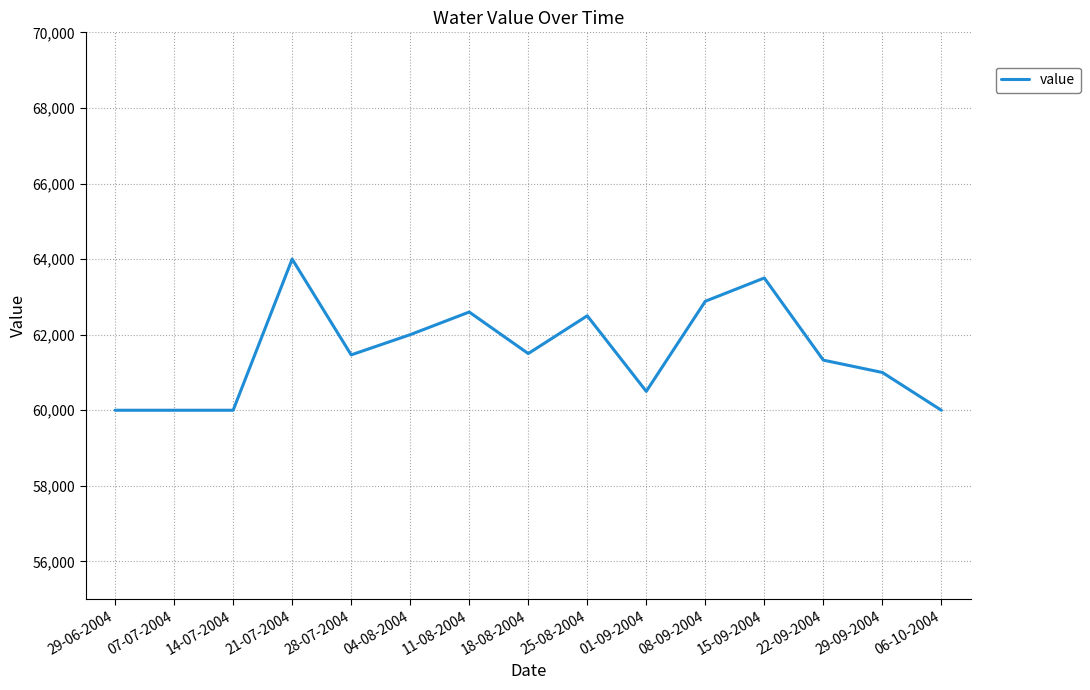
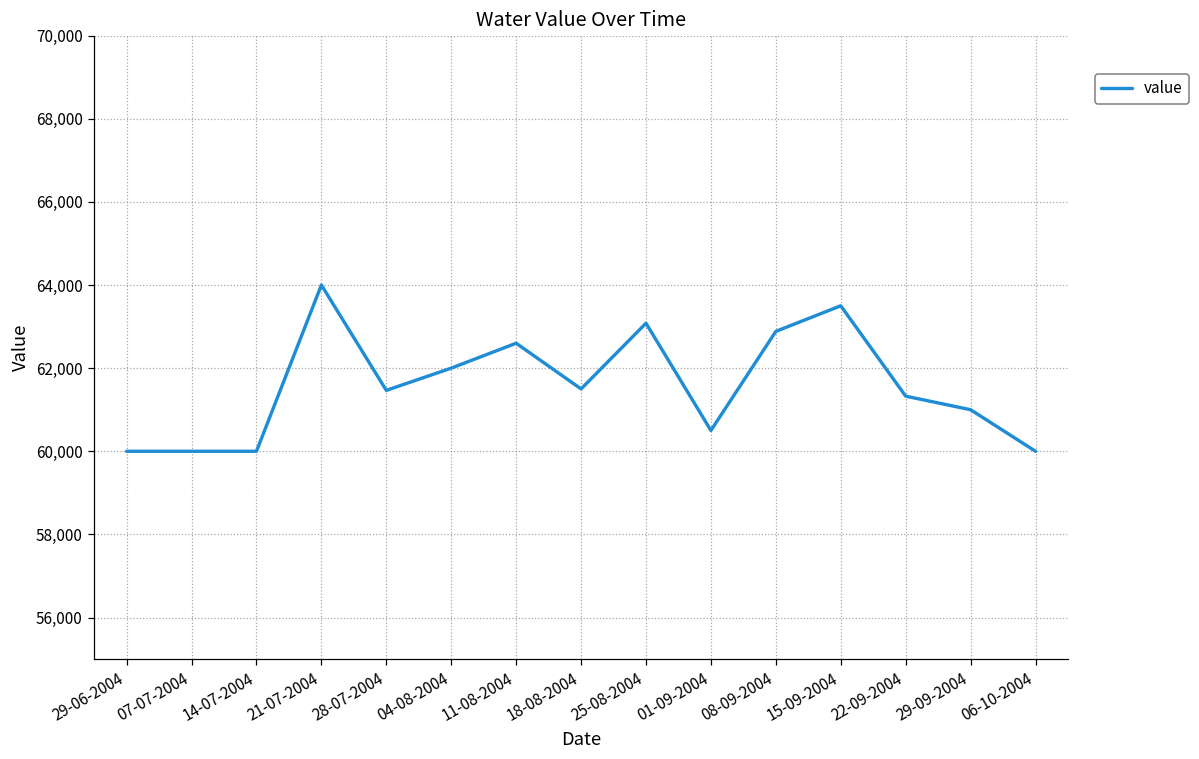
25-08-2004: 62,500 -> 63,100
